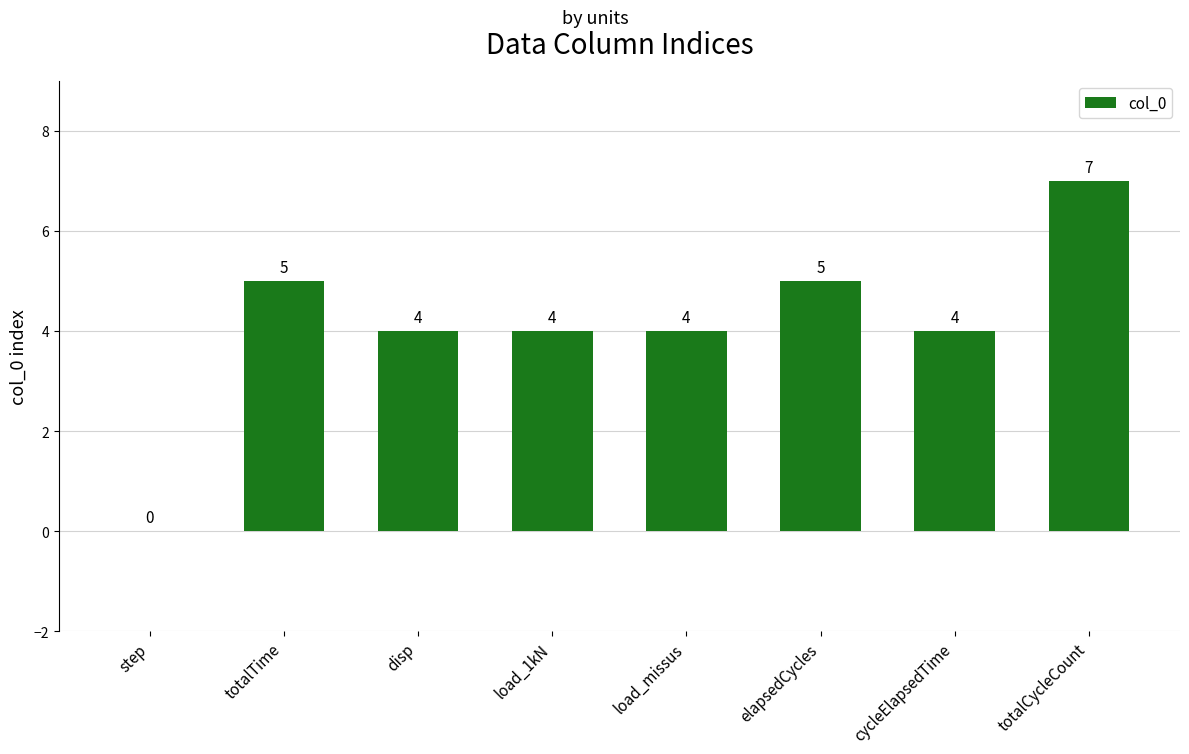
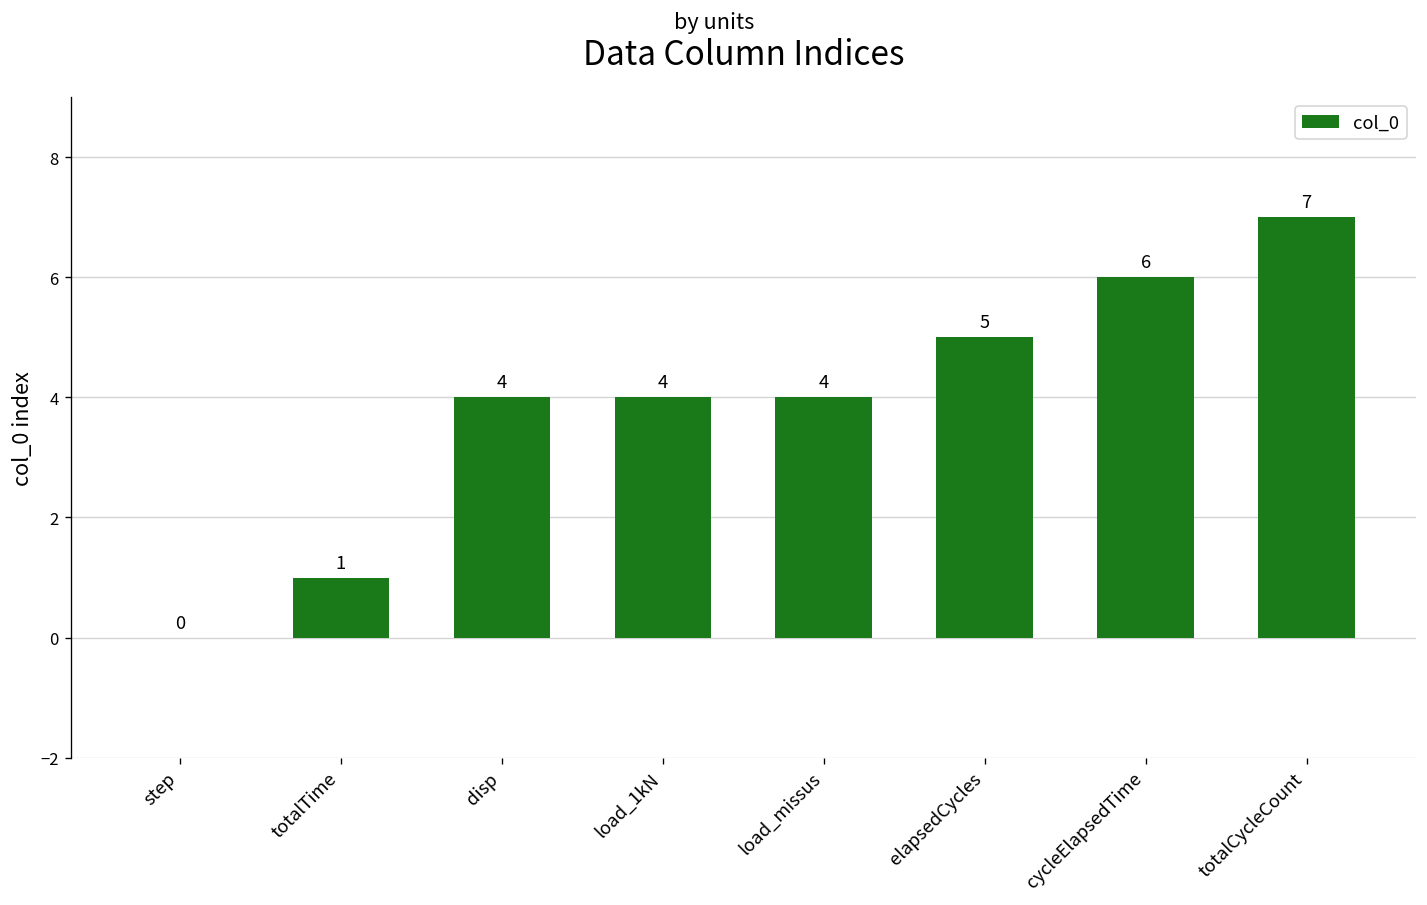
totalTime: 5 -> 1
cycleElapsedTime: 4 -> 6
